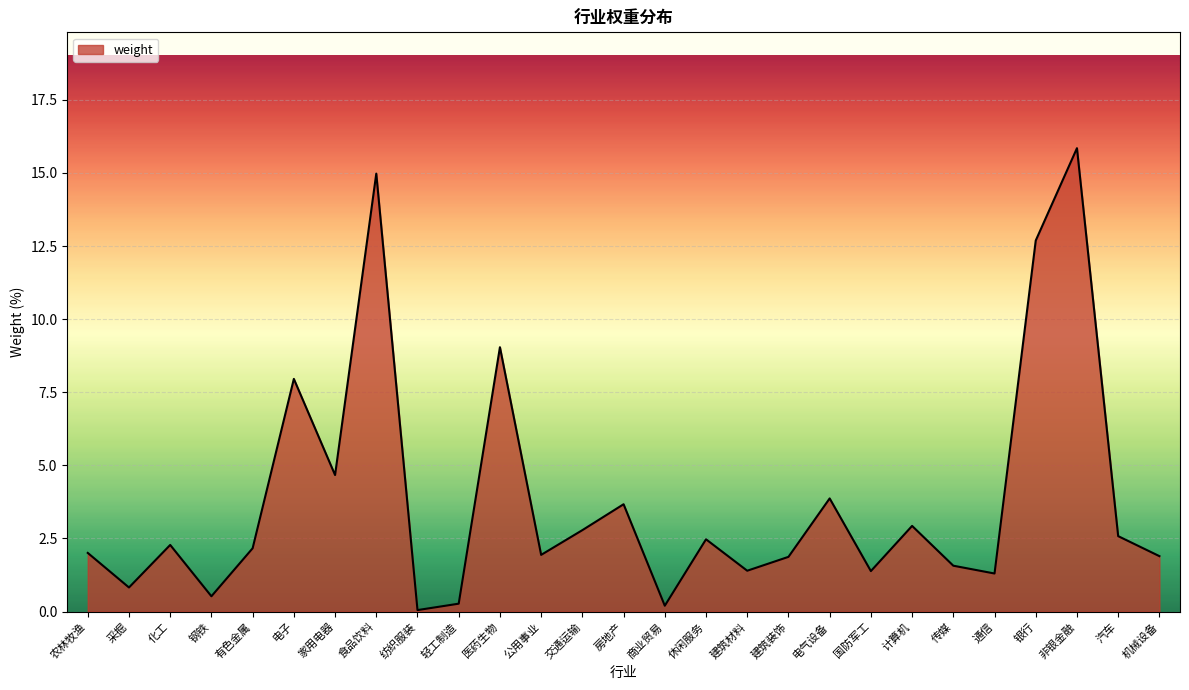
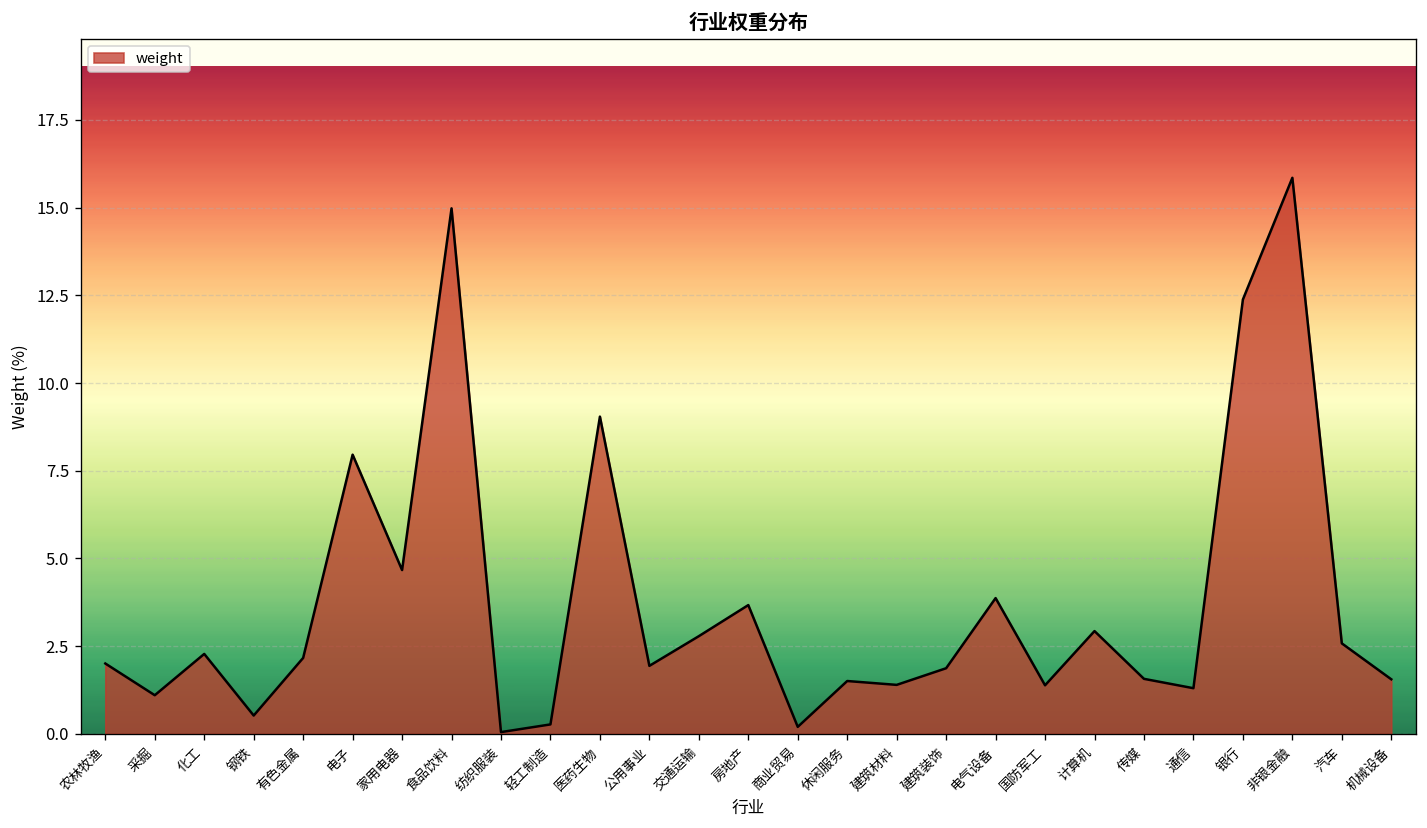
采掘: 0.8 -> 1.1
休闲服务: 2.5 -> 1.5
银行: 12.7 -> 12.4
机械设备: 1.9 -> 1.6
